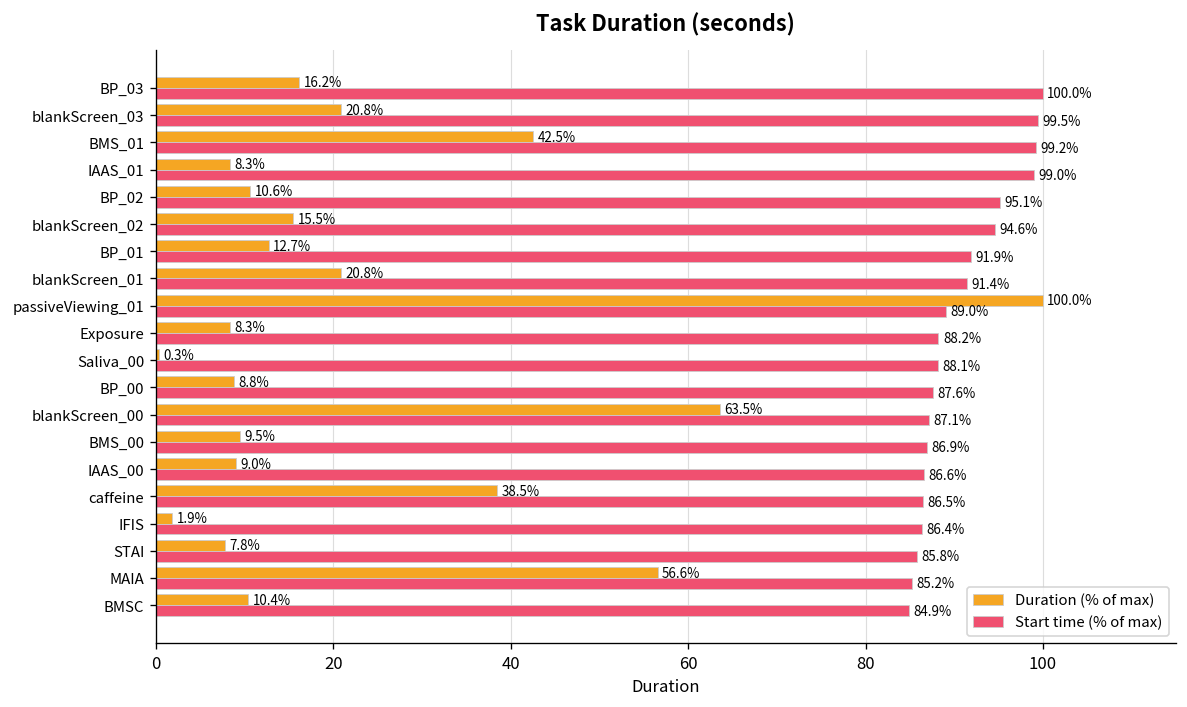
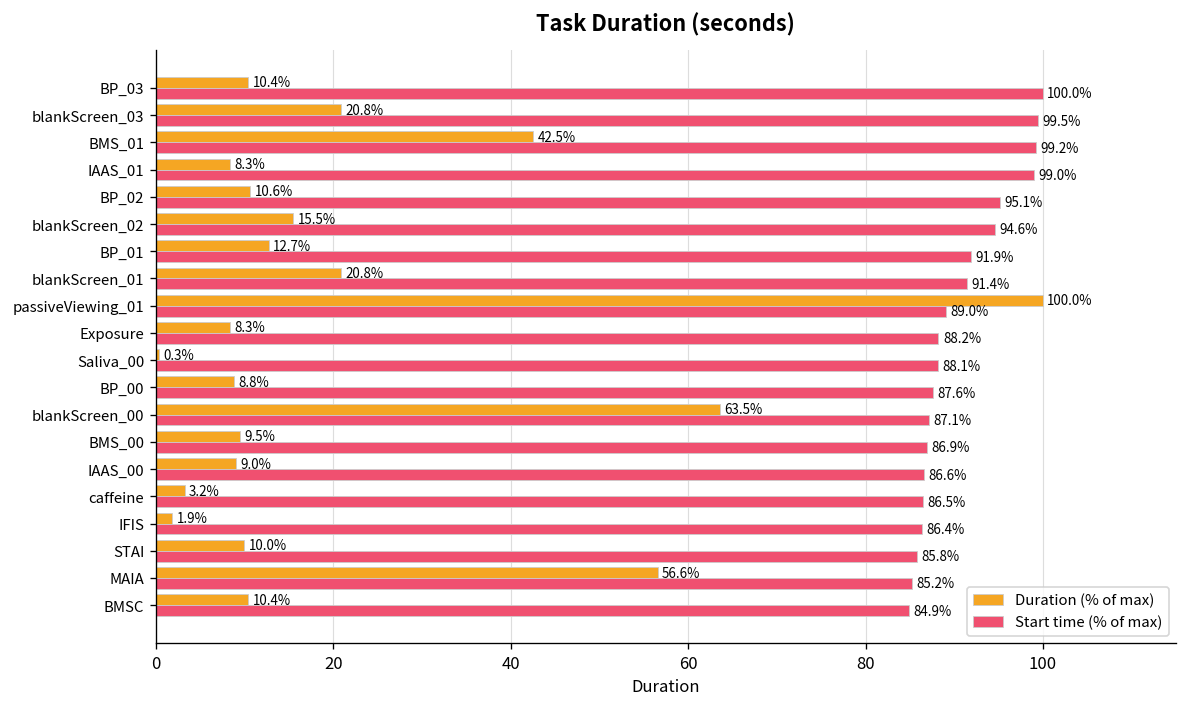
Duration (% of max), BP_03: 16.2% -> 10.4%
Duration (% of max), caffeine: 38.5% -> 3.2%
Duration (% of max), STAI: 7.8% -> 10.0%
